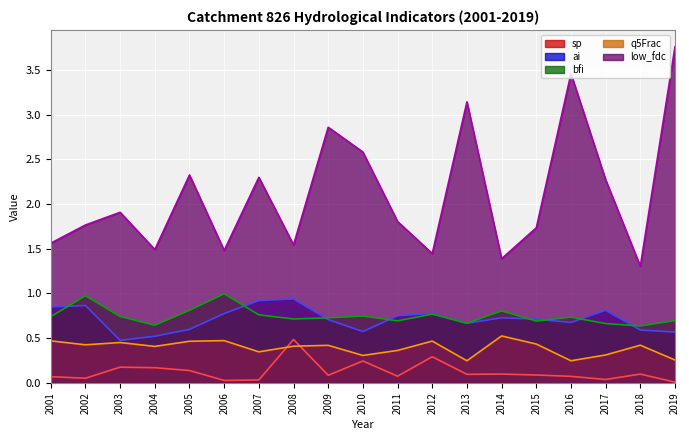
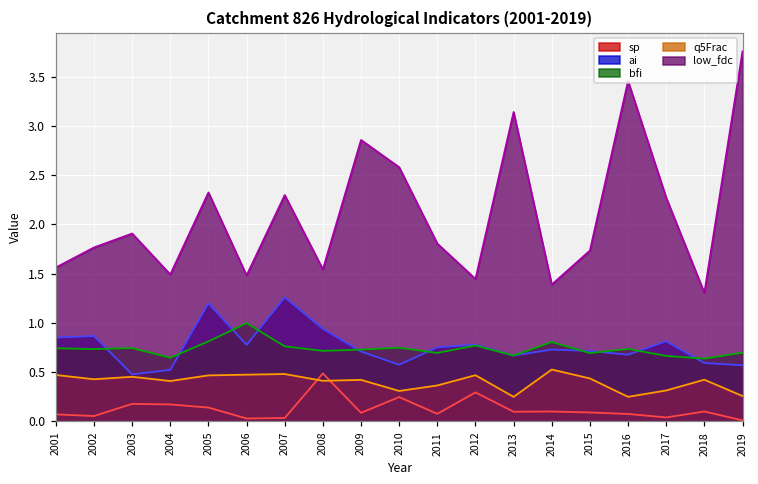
bfi, 2002: 1.0 -> 0.7
ai, 2005: 0.6 -> 1.2
ai, 2007: 0.9 -> 1.3
q5Frac, 2007: 0.3 -> 0.5
